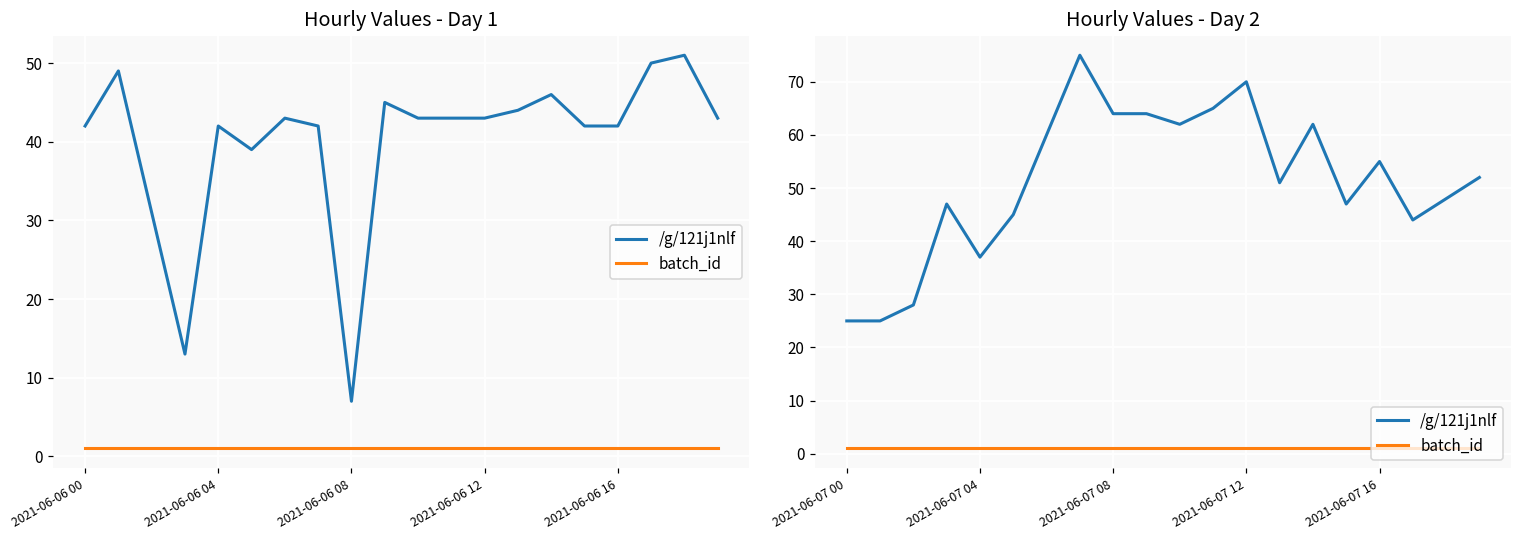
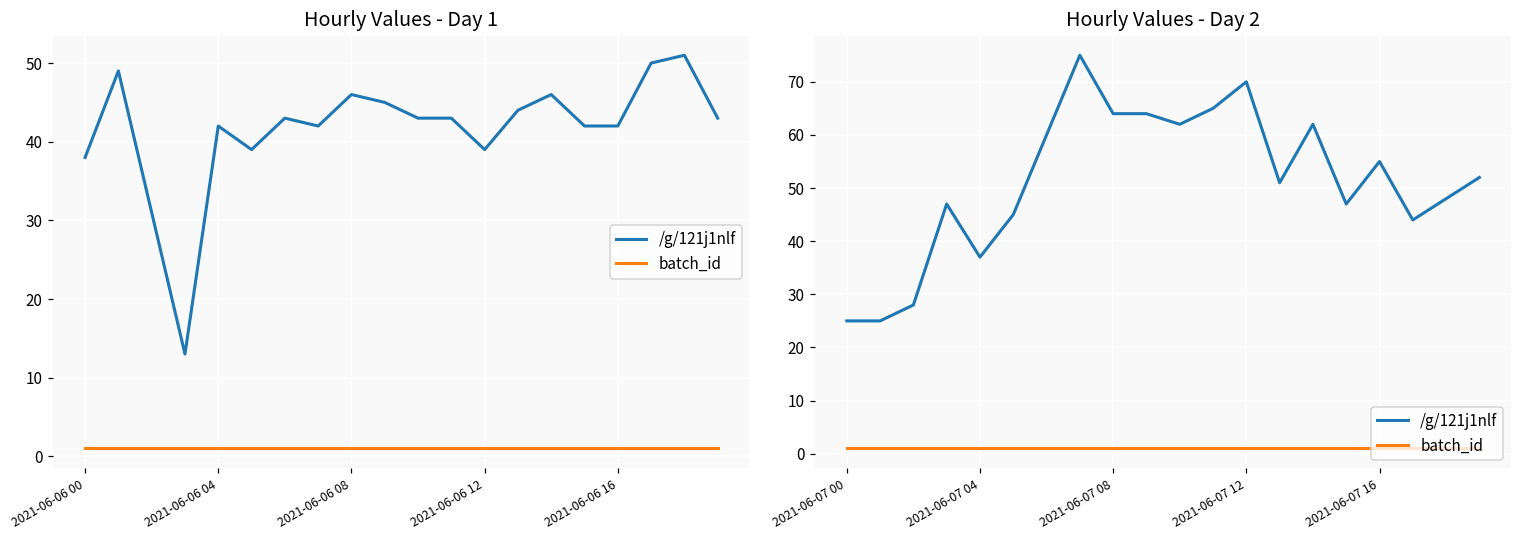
Hourly Values - Day 1, /g/121j1nlf, 2021-06-06 00: 42 -> 38
Hourly Values - Day 1, /g/121j1nlf, 2021-06-06 08: 7 -> 46
Hourly Values - Day 1, /g/121j1nlf, 2021-06-06 12: 43 -> 39
